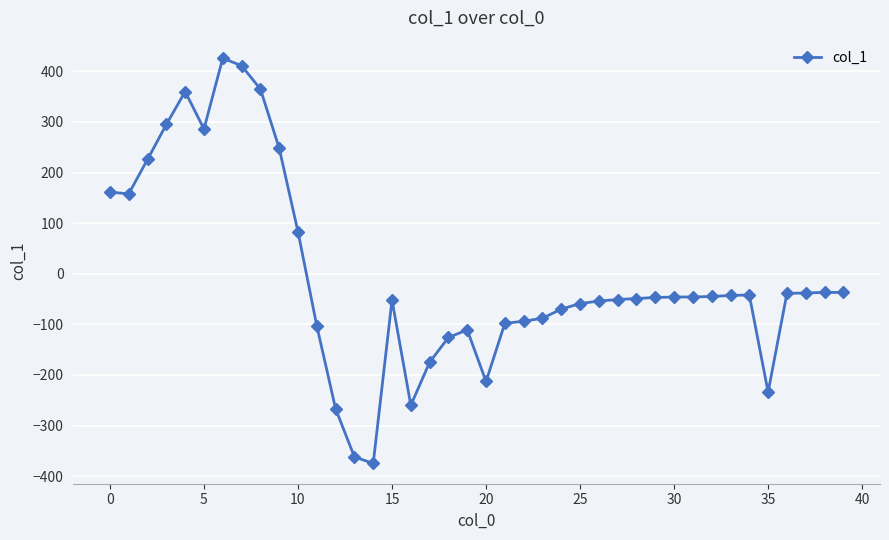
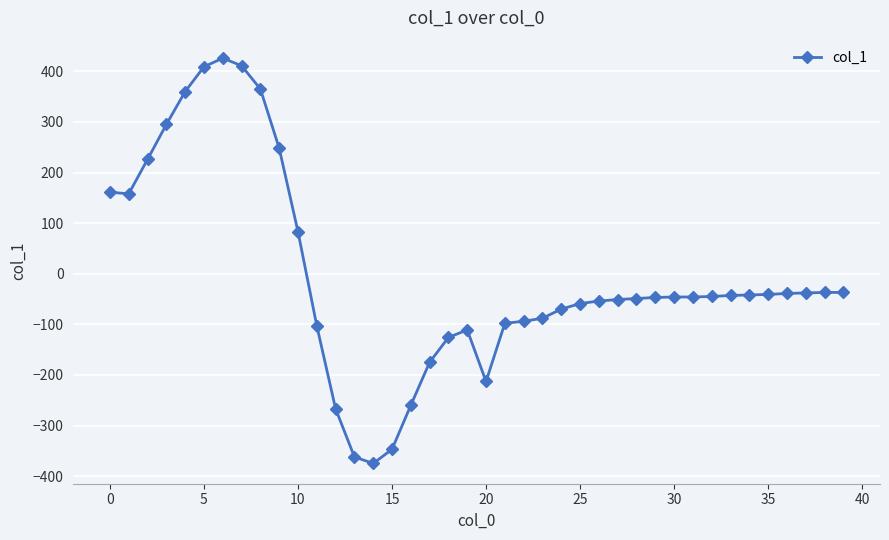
5: 290 -> 410
15: -50 -> -350
35: -230 -> -40
